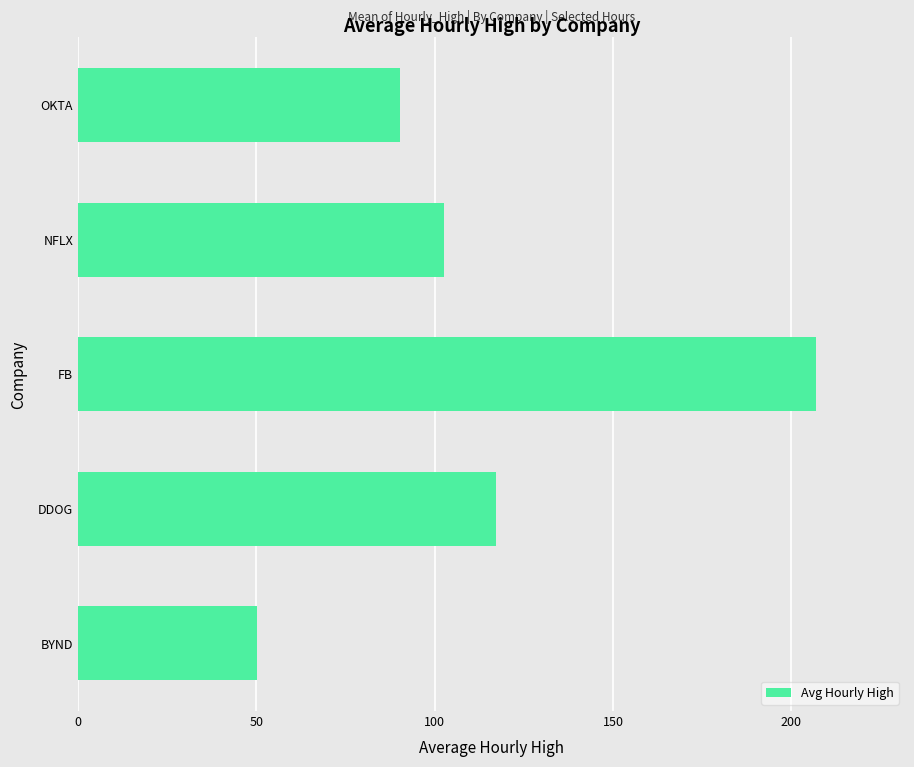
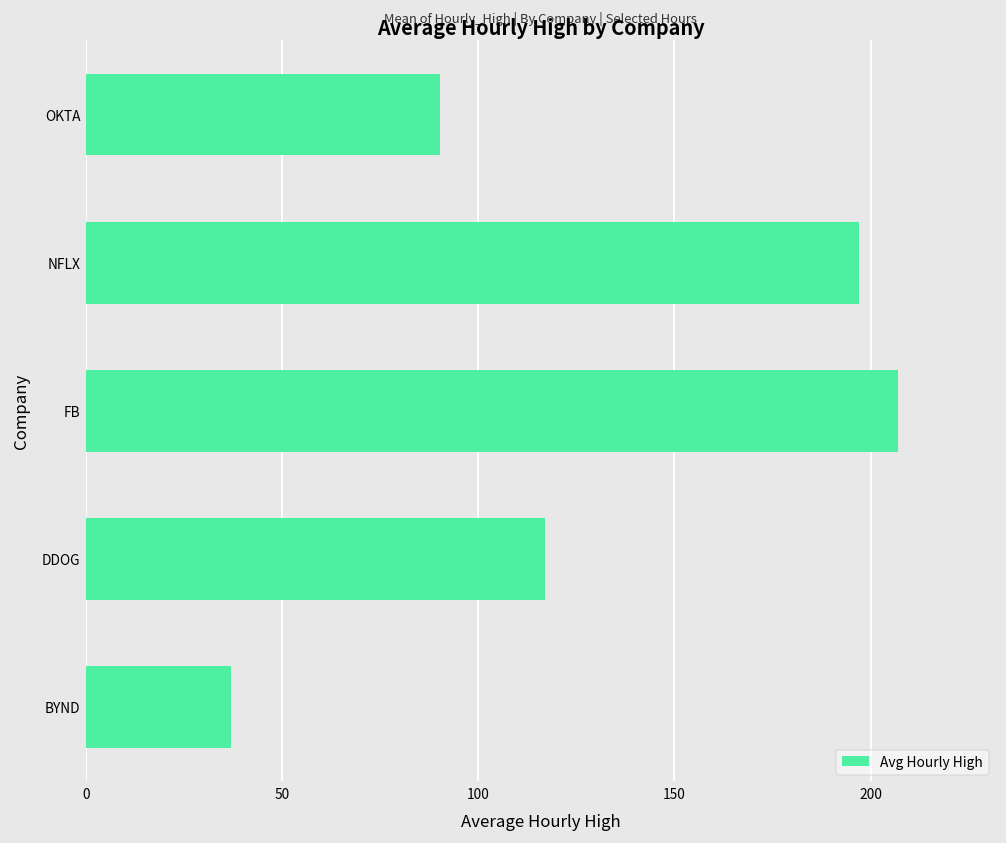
NFLX: 103 -> 197
BYND: 50 -> 37
